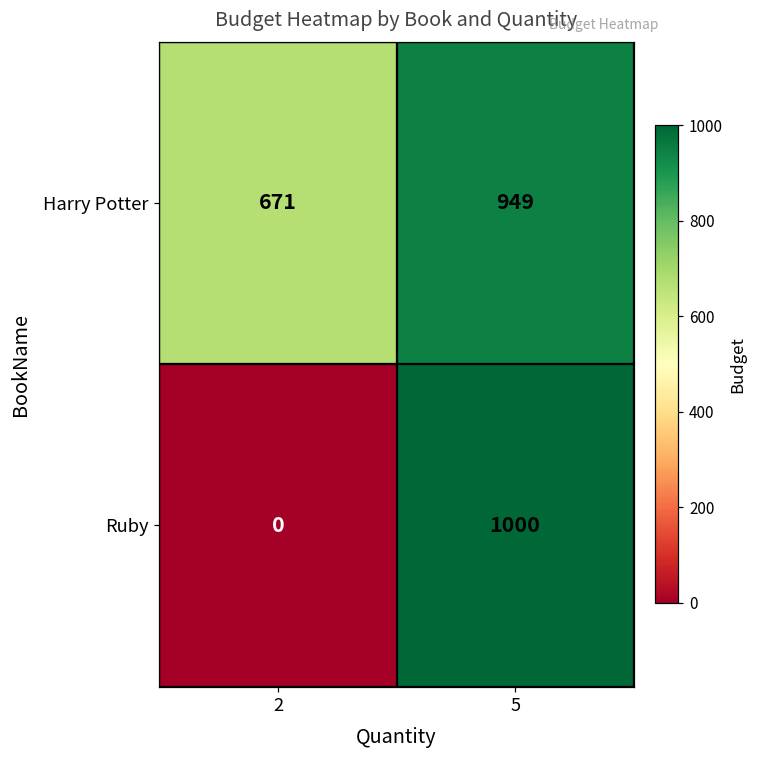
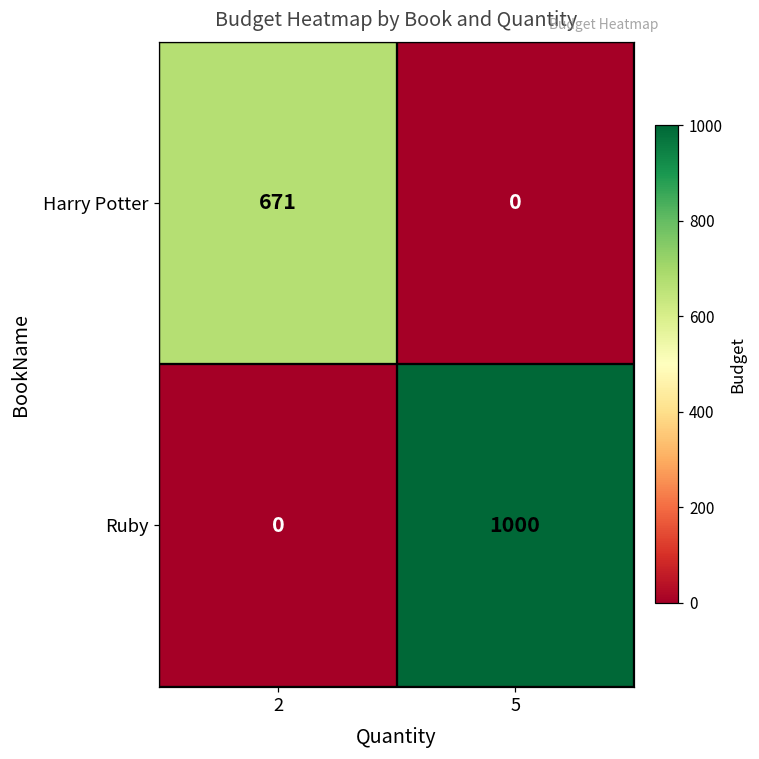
Harry Potter, 5: 949 -> 0
